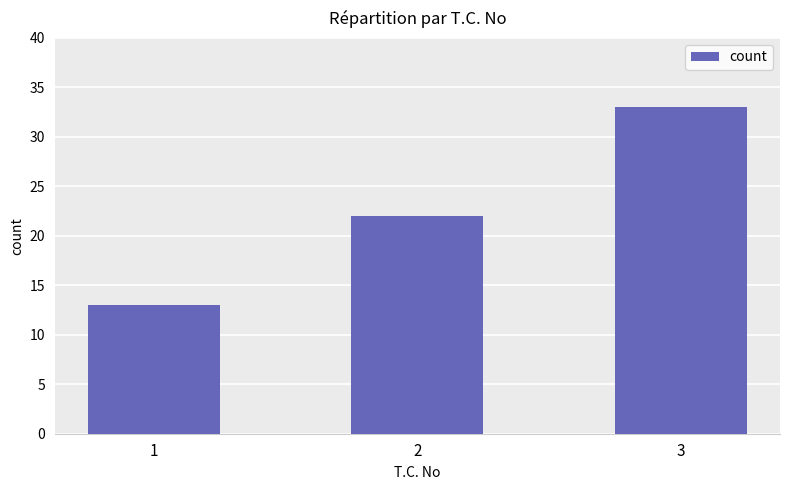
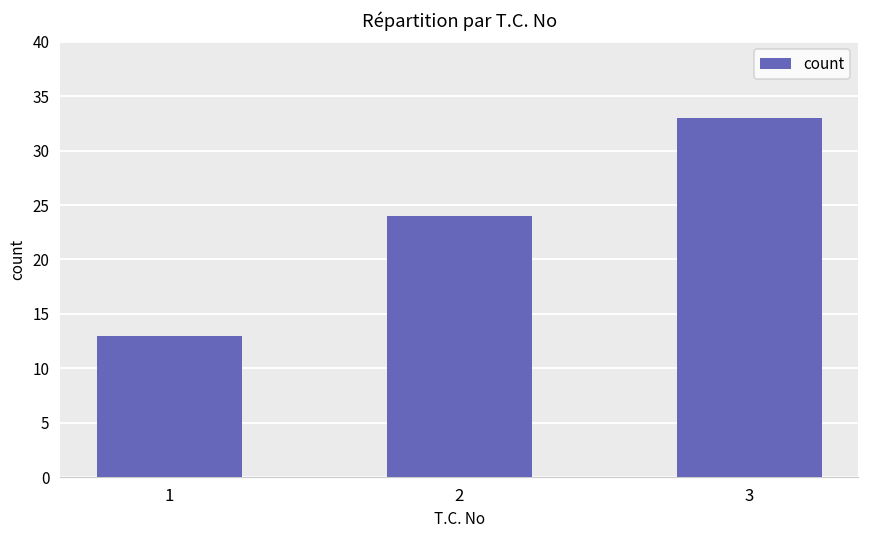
2: 22 -> 24
